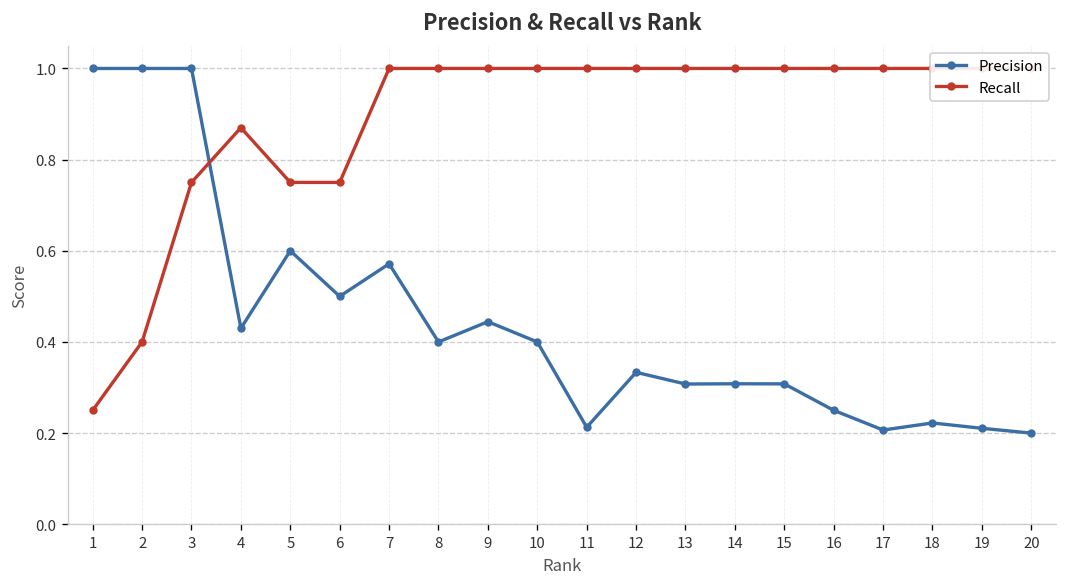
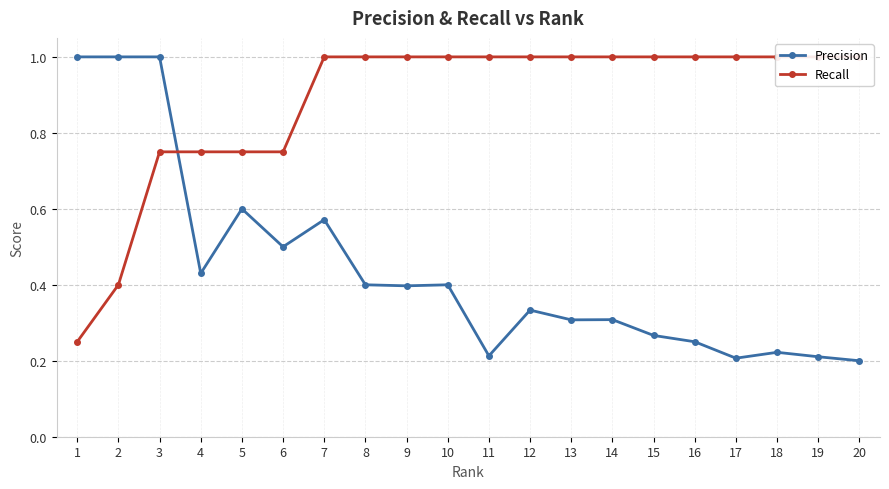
Recall, 4: 0.87 -> 0.75
Precision, 9: 0.44 -> 0.40
Precision, 15: 0.31 -> 0.27
